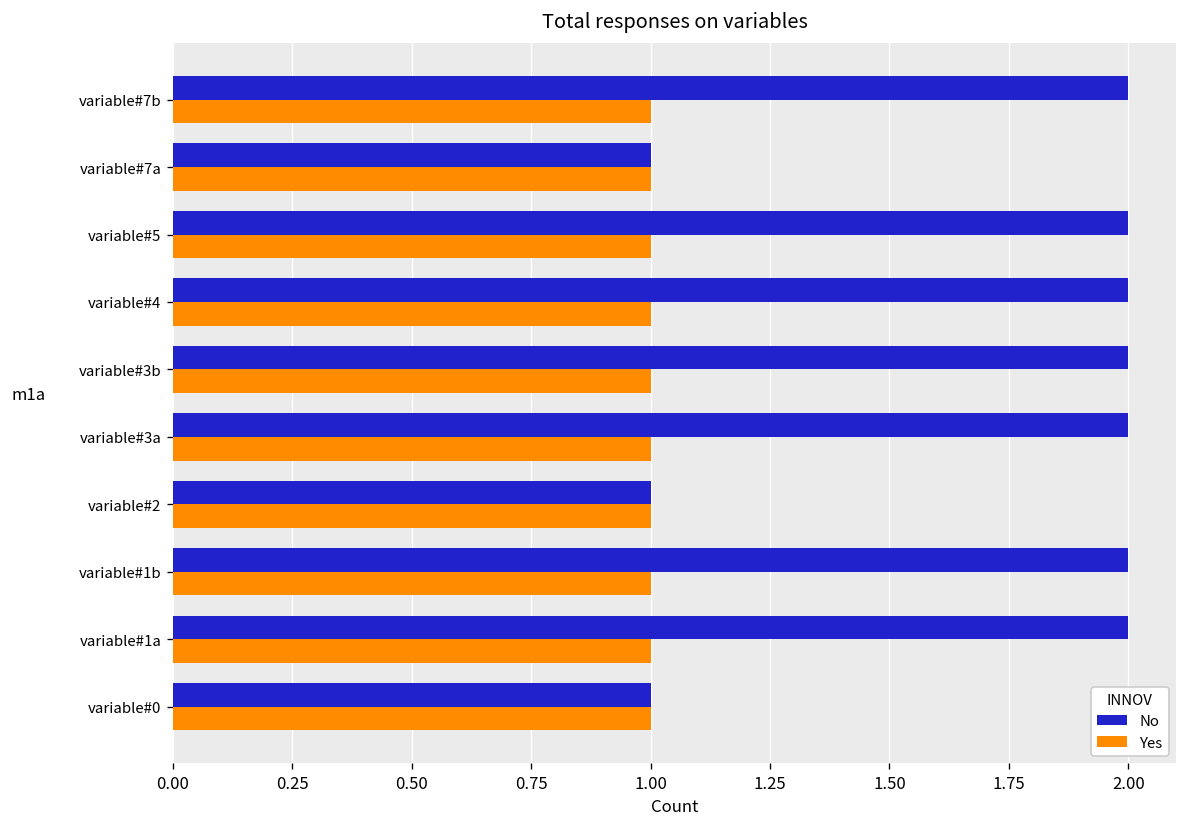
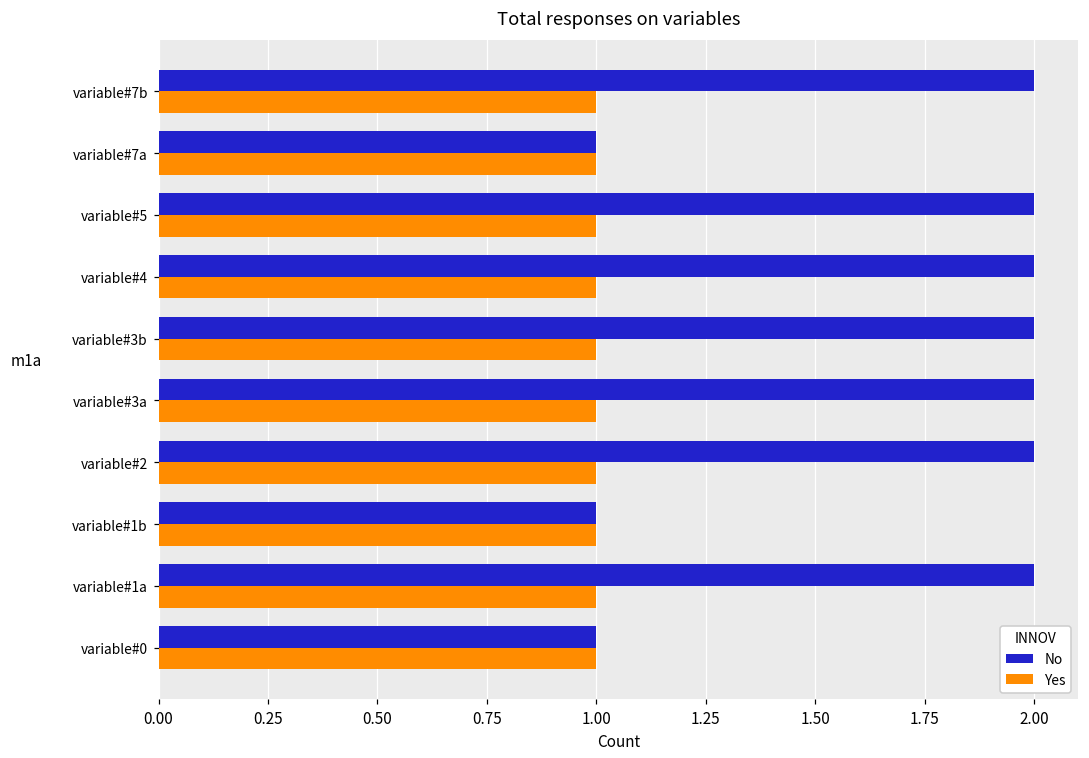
No, variable#2: 1 -> 2
No, variable#1b: 2 -> 1
